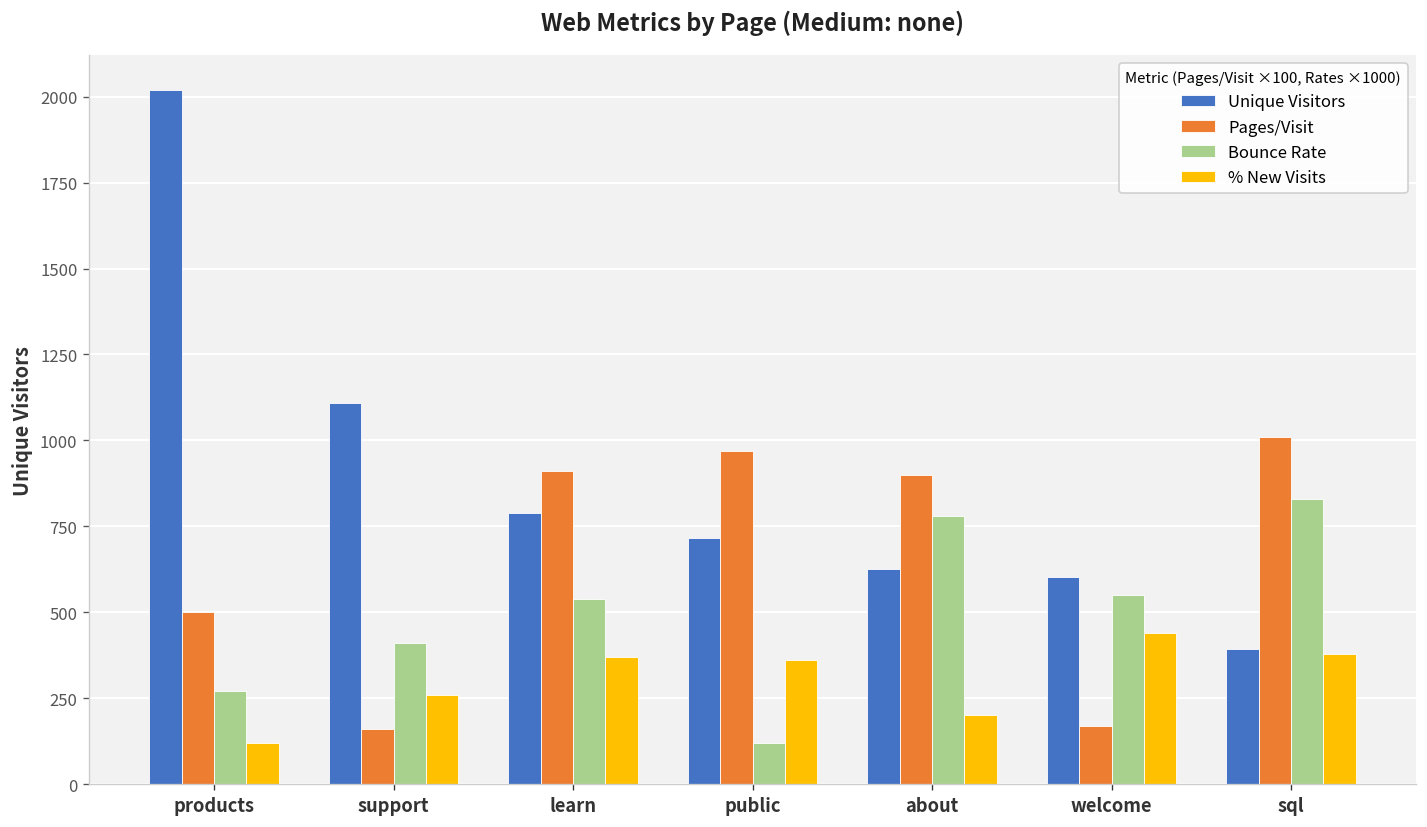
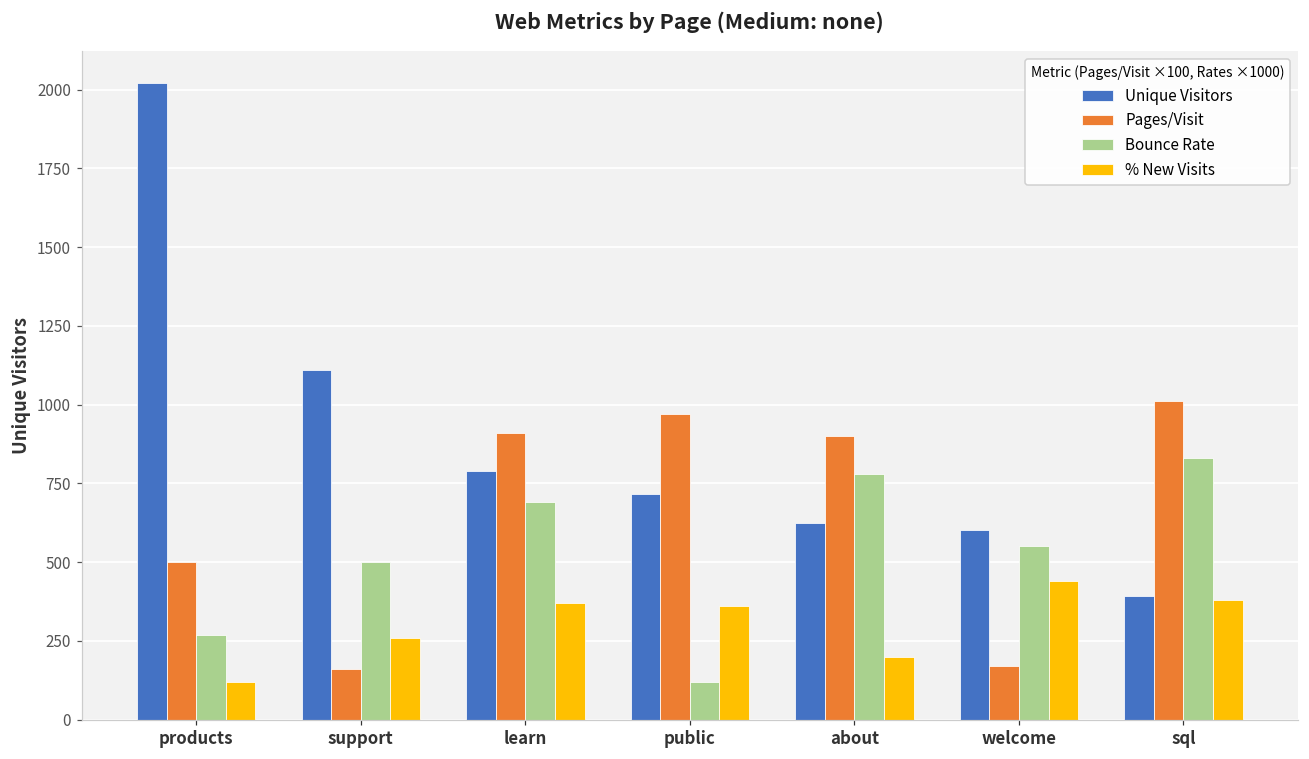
Bounce Rate, support: 410 -> 500
Bounce Rate, learn: 540 -> 690
